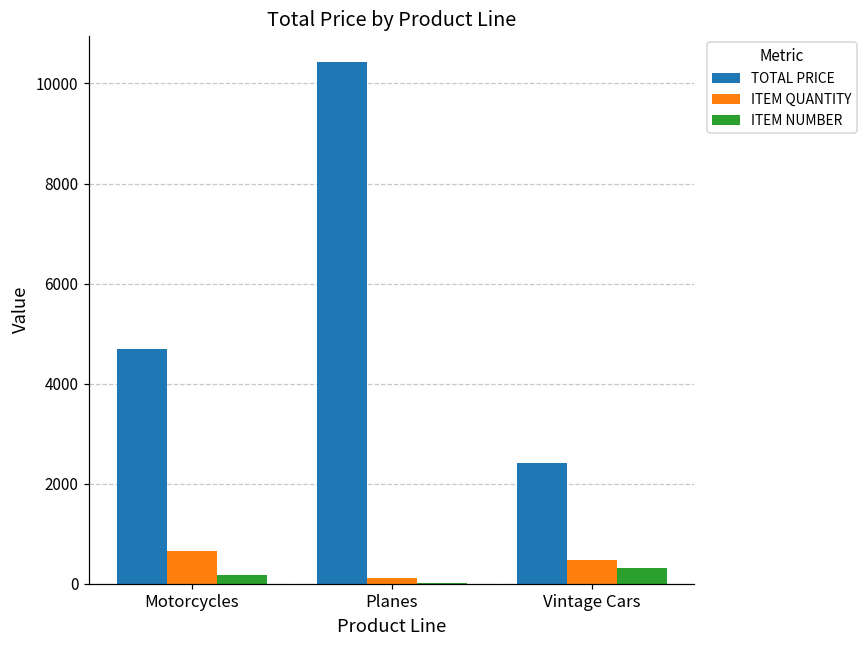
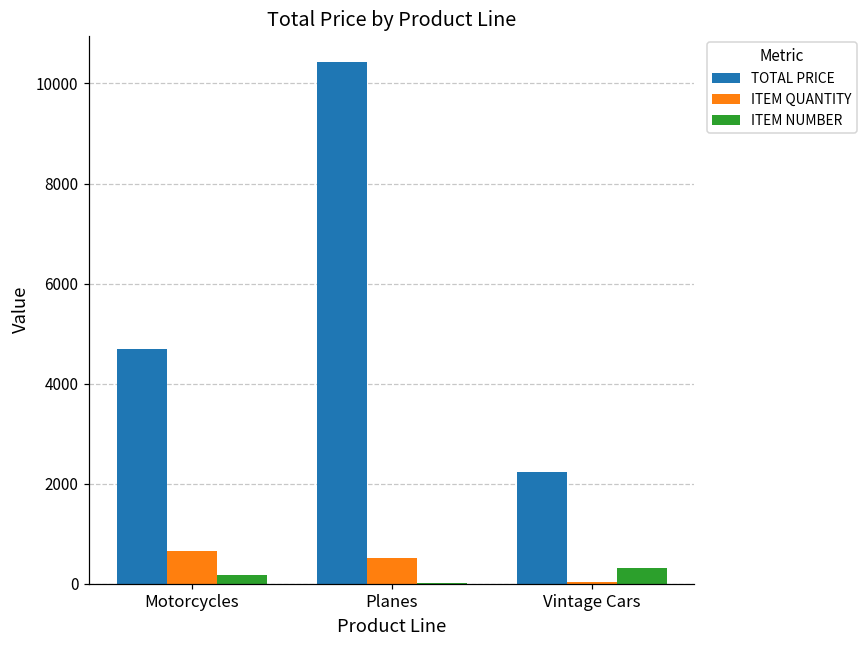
ITEM QUANTITY, Planes: 100 -> 500
TOTAL PRICE, Vintage Cars: 2400 -> 2200
ITEM QUANTITY, Vintage Cars: 500 -> 0
